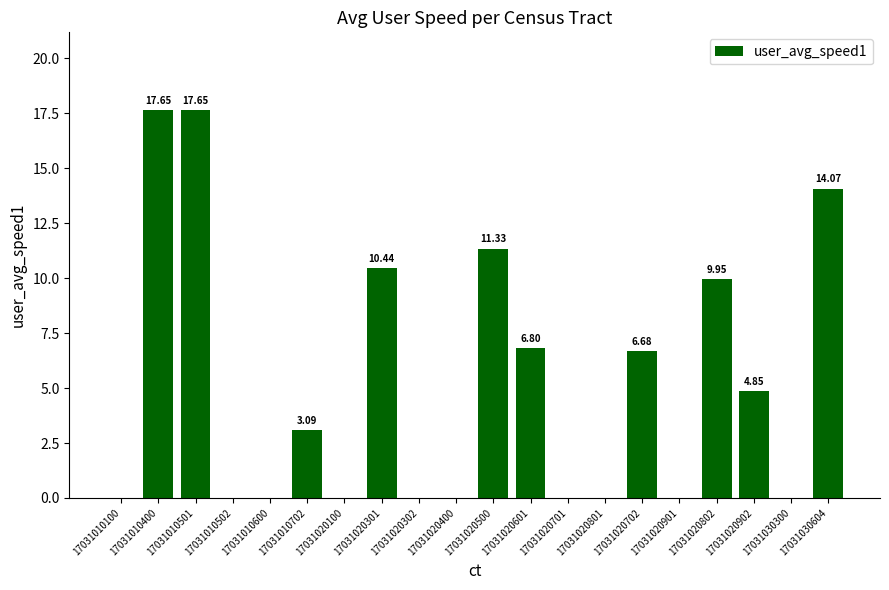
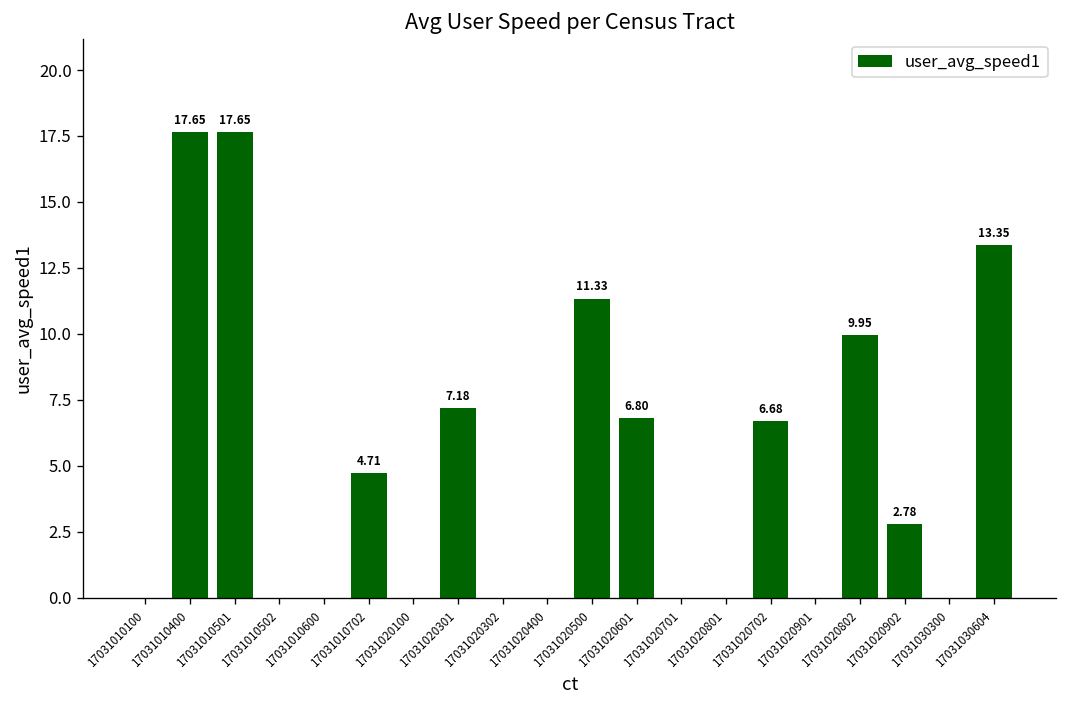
17031010702: 3.09 -> 4.71
17031020301: 10.44 -> 7.18
17031020902: 4.85 -> 2.78
17031030604: 14.07 -> 13.35
